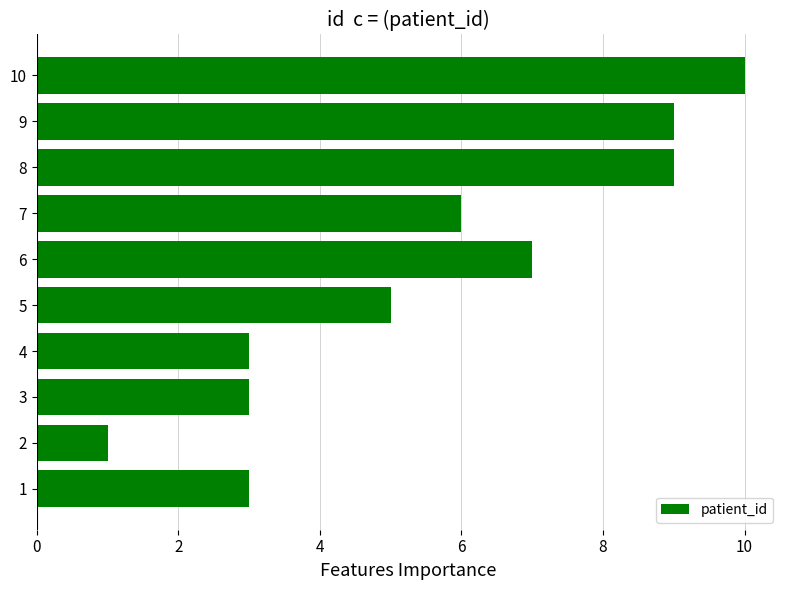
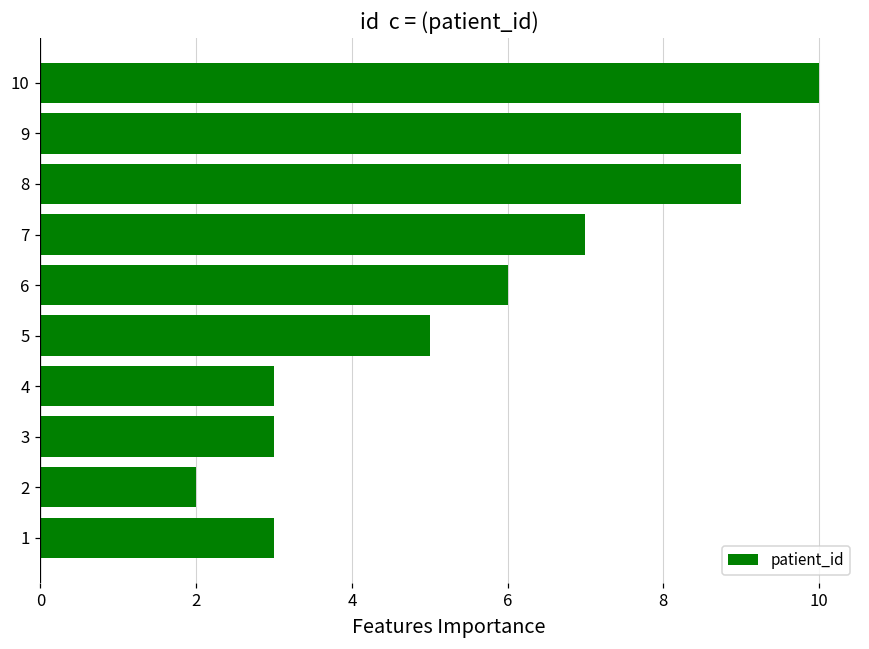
7: 6 -> 7
6: 7 -> 6
2: 1 -> 2
